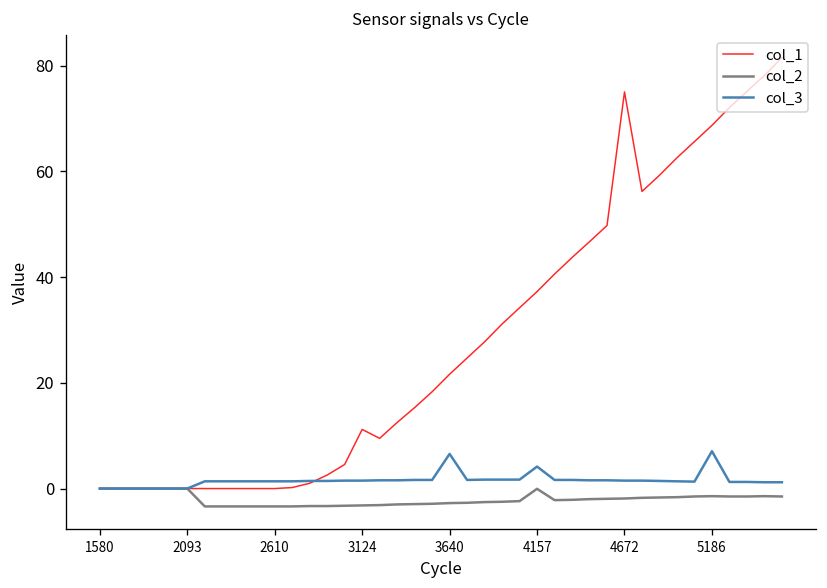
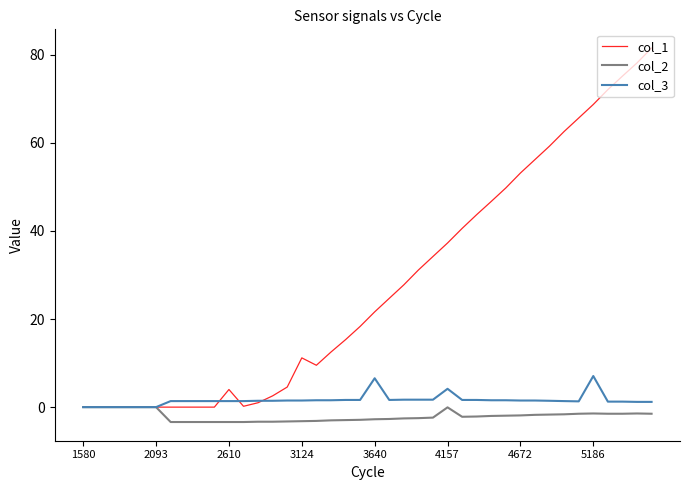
col_1, 2610: 0 -> 4
col_1, 4672: 75 -> 53
